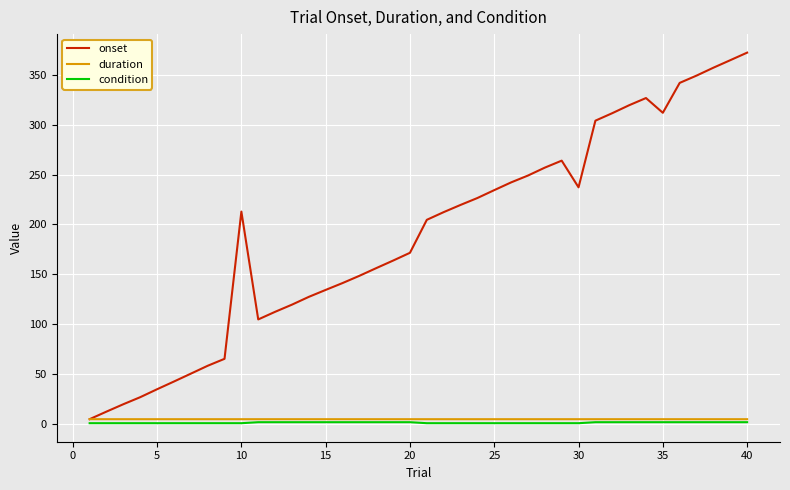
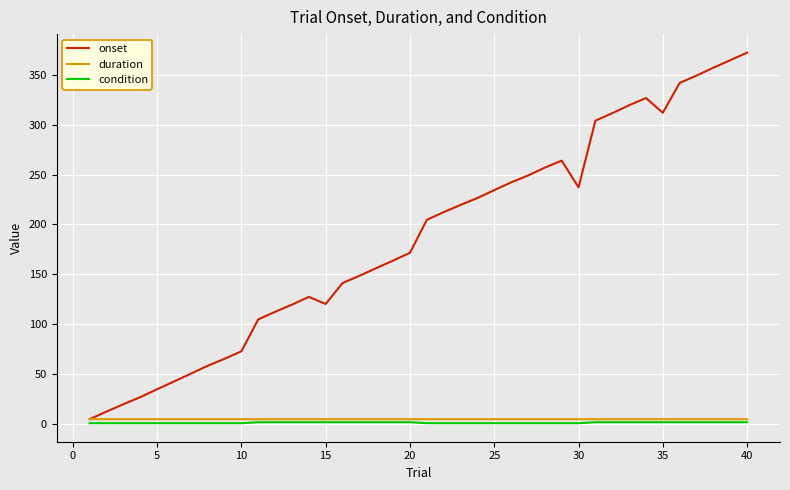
onset, 10: 210 -> 70
onset, 15: 130 -> 120
